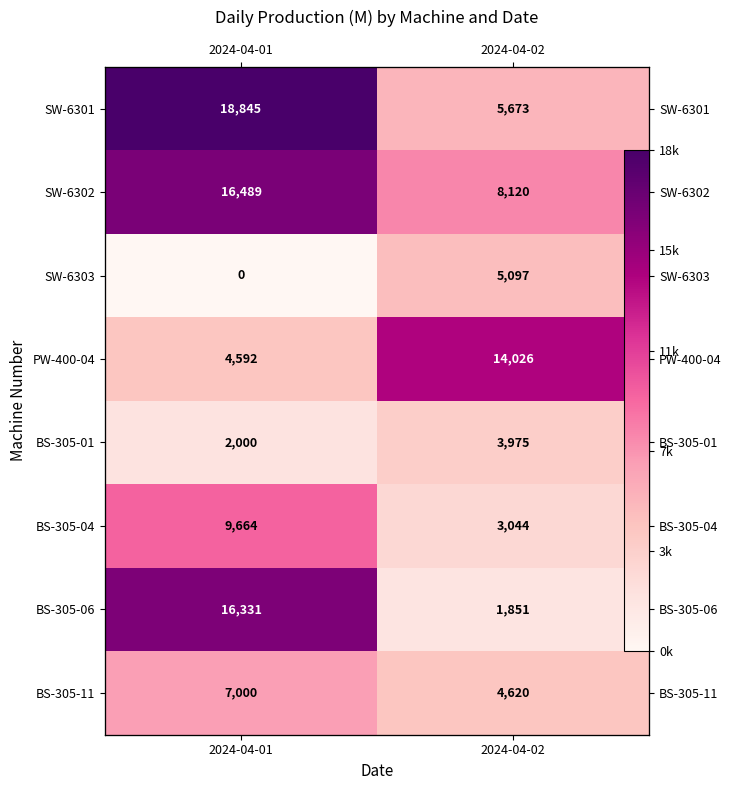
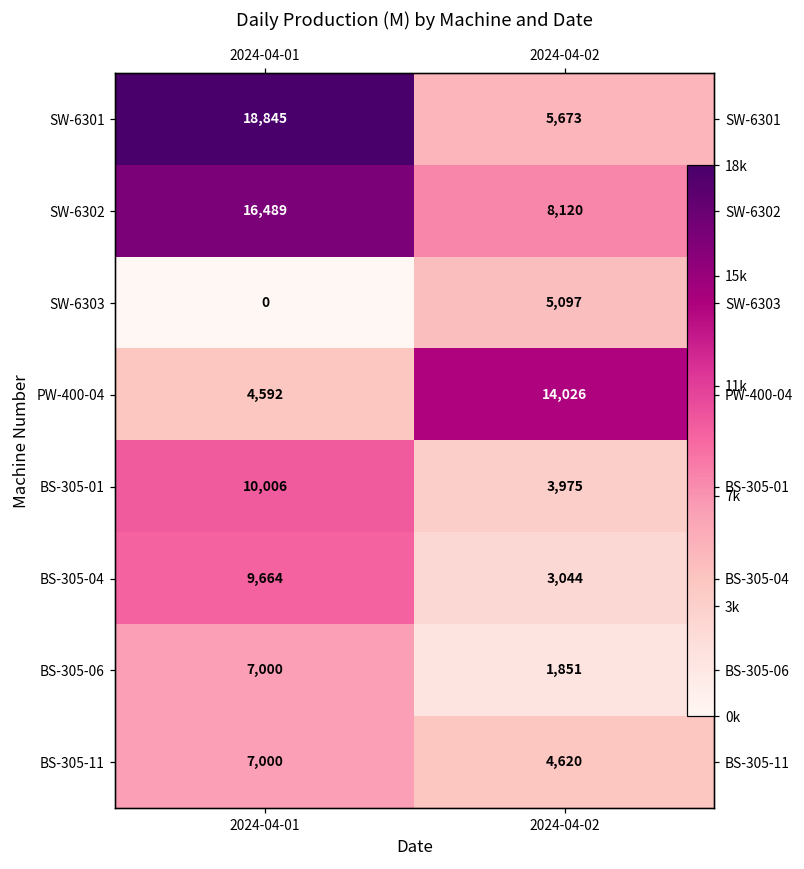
BS-305-01, 2024-04-01: 2,000 -> 10,006
BS-305-06, 2024-04-01: 16,331 -> 7,000
